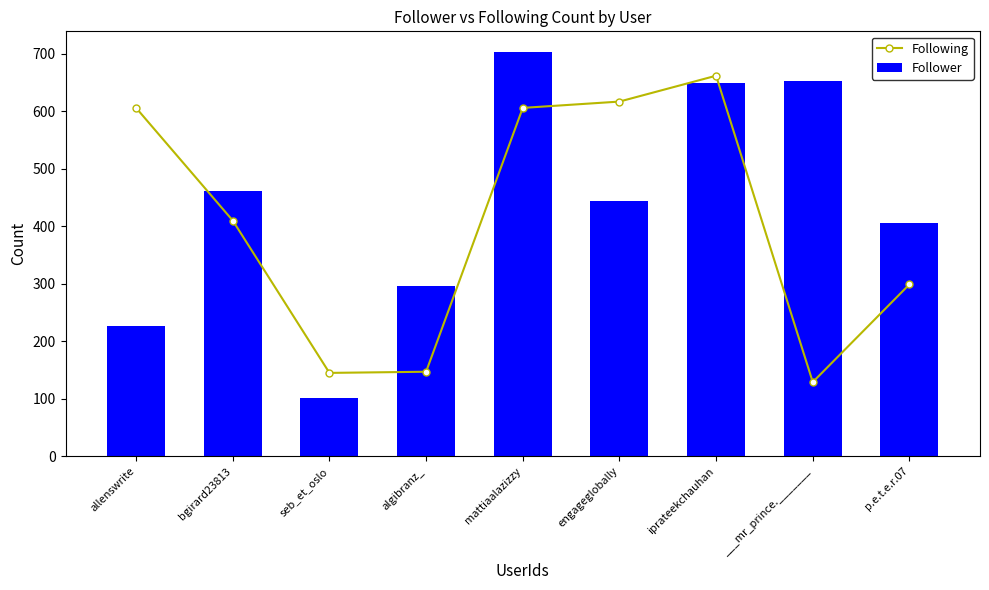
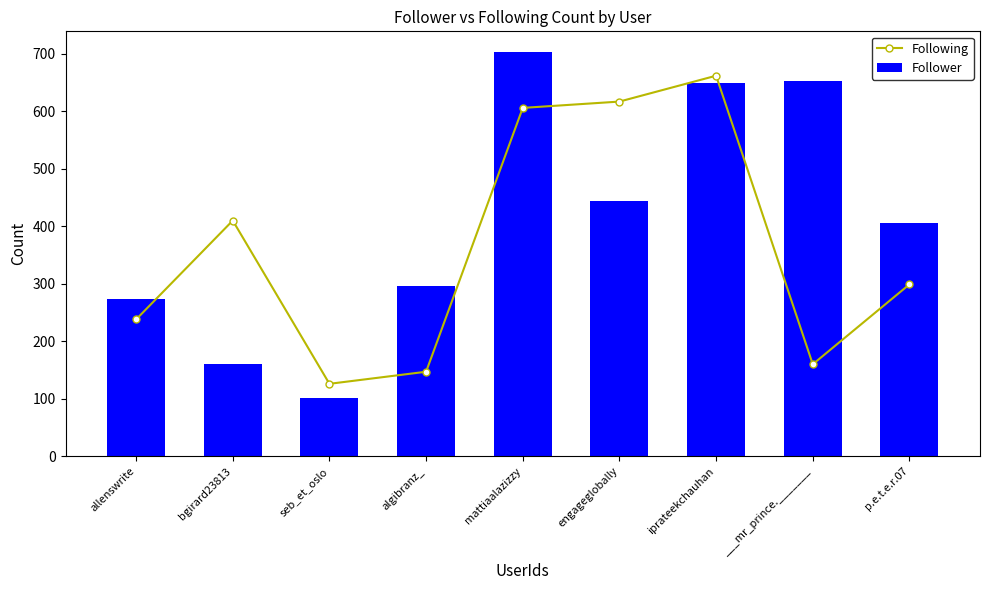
Following, allenswrite: 610 -> 240
Follower, allenswrite: 230 -> 270
Follower, bgirard23813: 460 -> 160
Following, seb_et_oslo: 150 -> 130
Following, ___mr_prince._______: 130 -> 160
